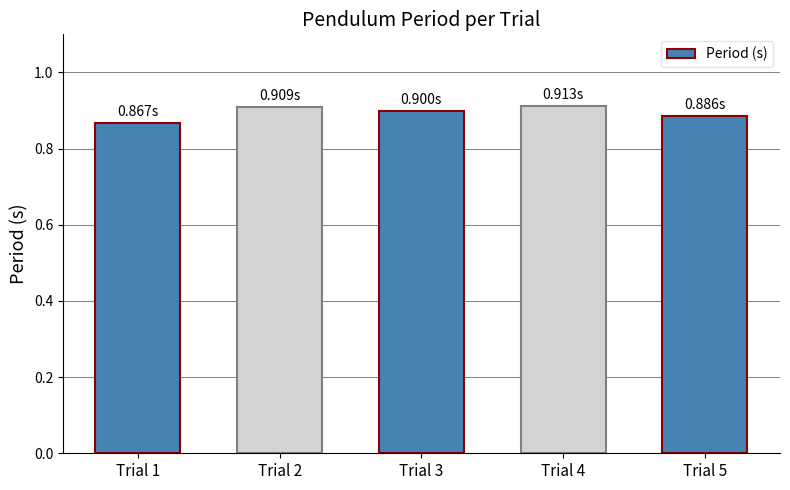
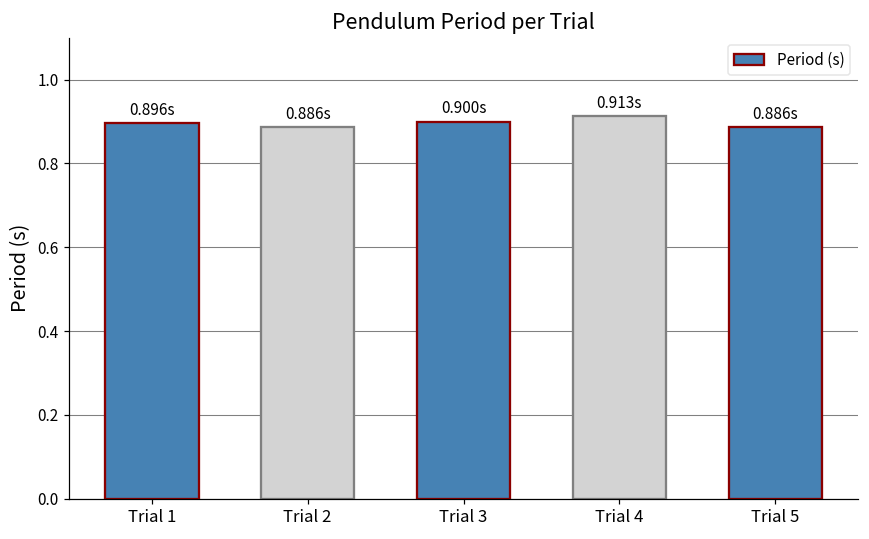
Trial 1: 0.867s -> 0.896s
Trial 2: 0.909s -> 0.886s
